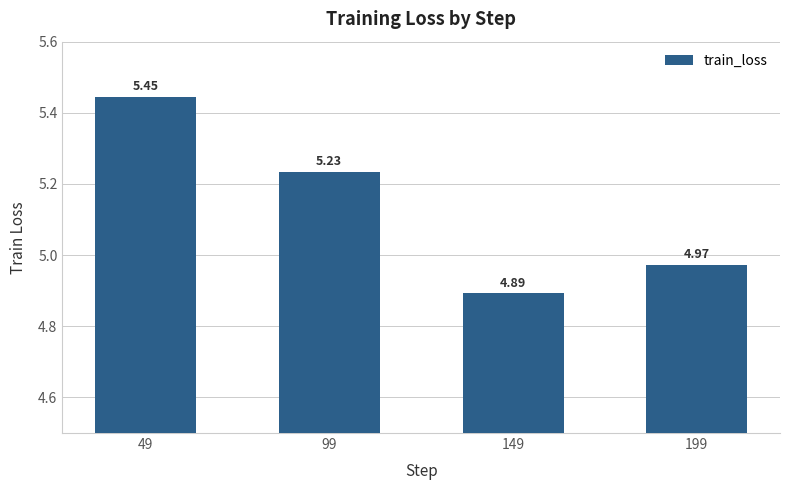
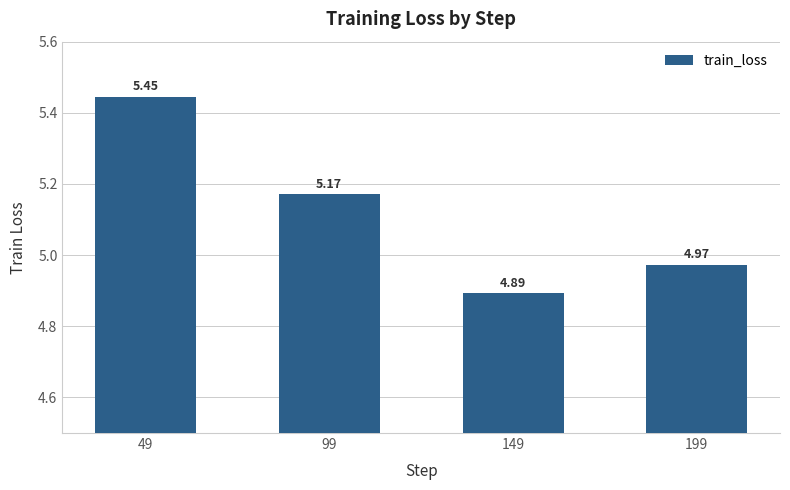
99: 5.23 -> 5.17
